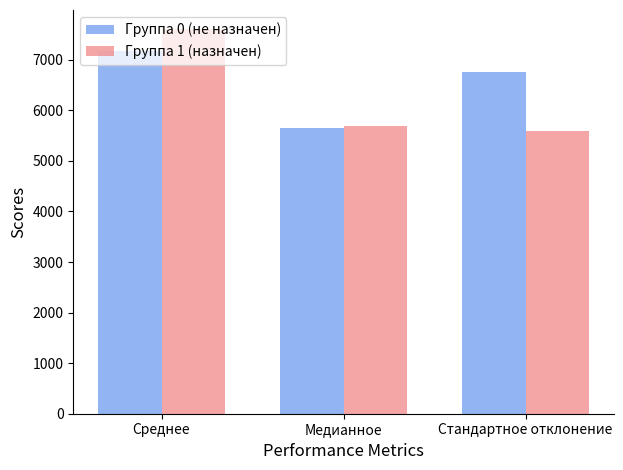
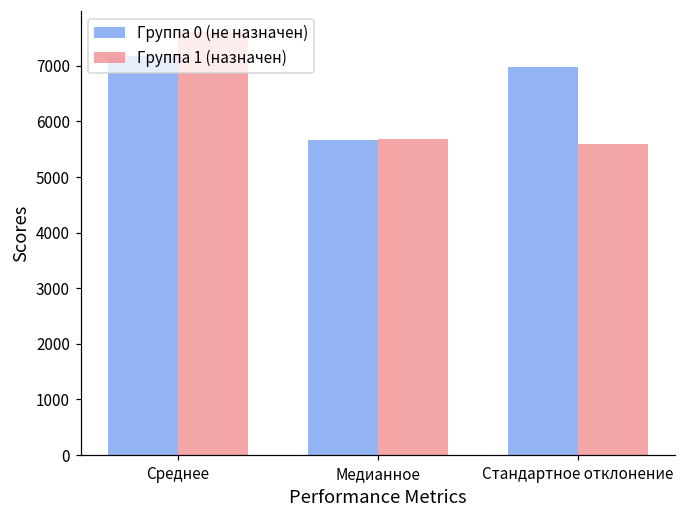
Группа 0 (не назначен), Стандартное отклонение: 6800 -> 7000
